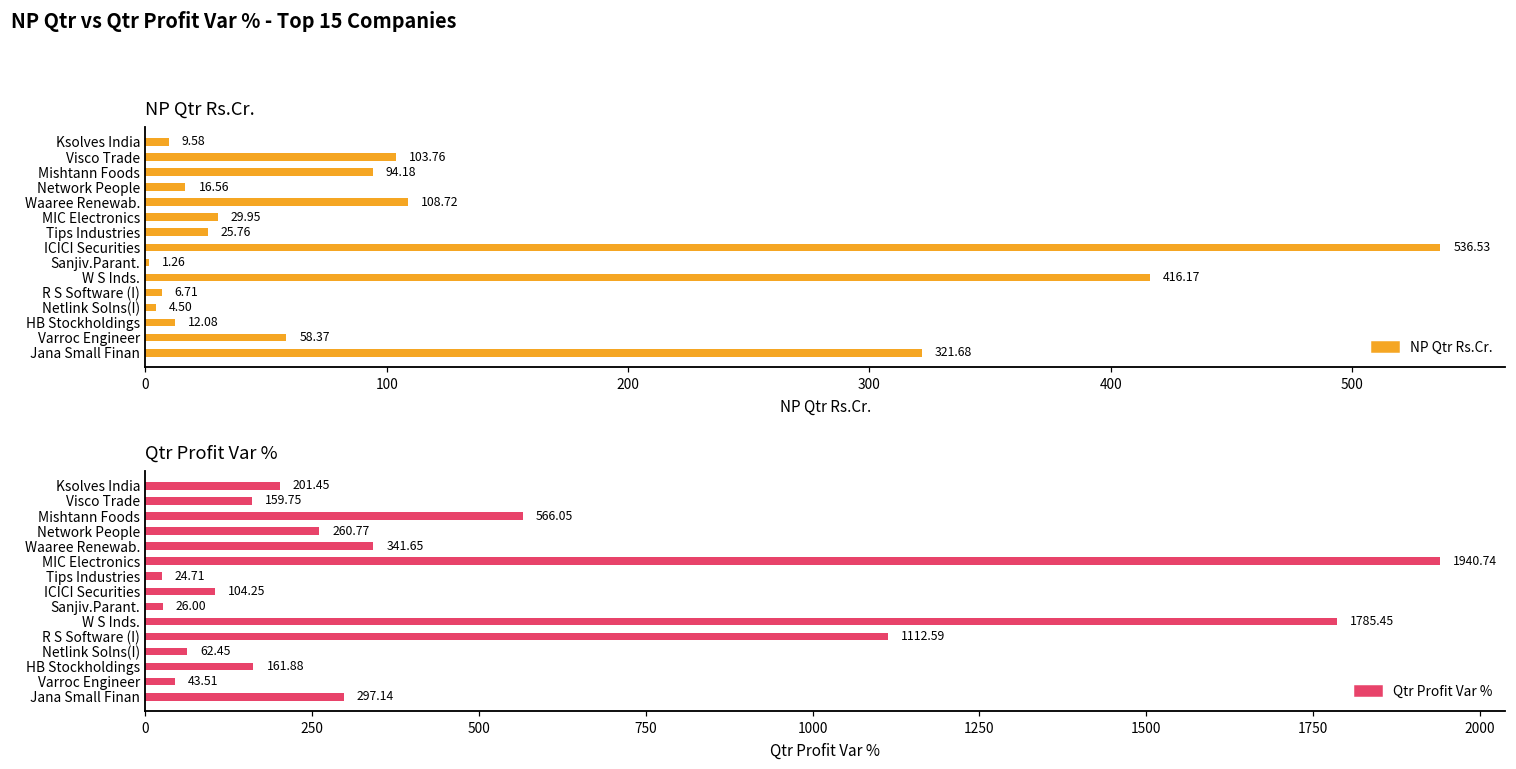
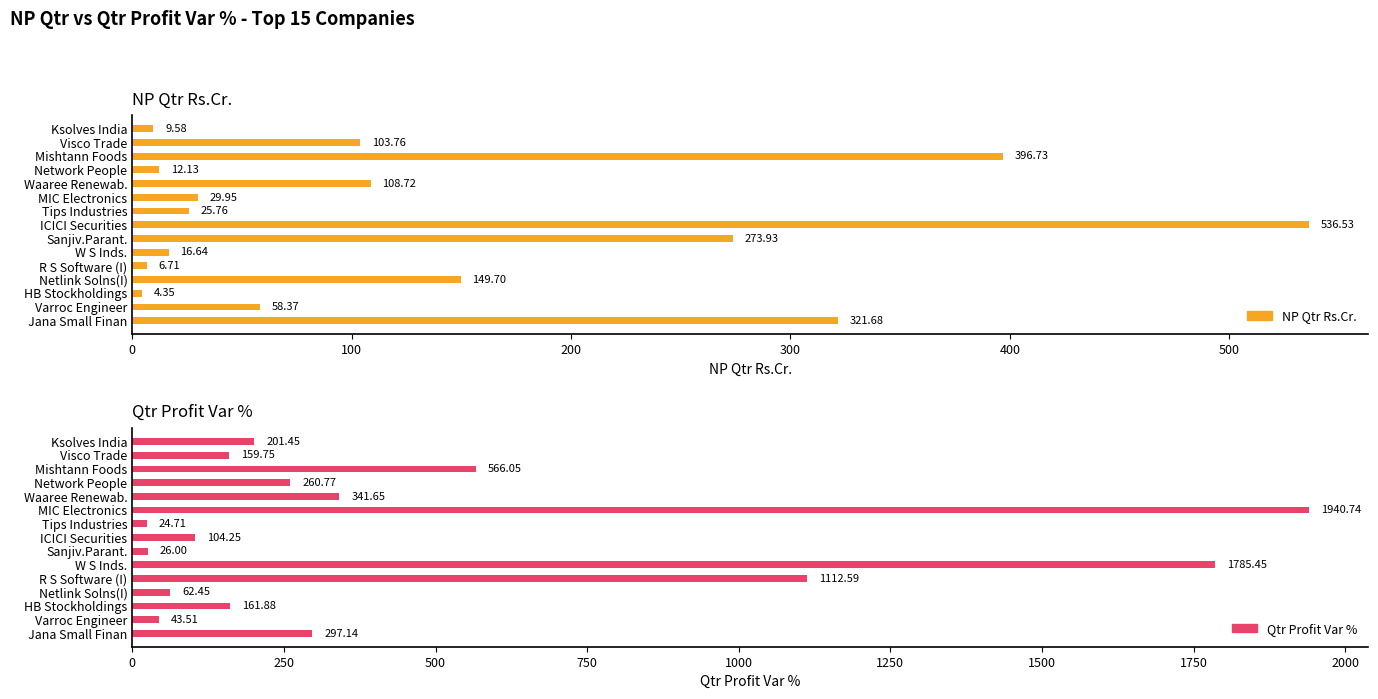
NP Qtr Rs.Cr., Mishtann Foods: 94.18 -> 396.73
NP Qtr Rs.Cr., Network People: 16.56 -> 12.13
NP Qtr Rs.Cr., Sanjiv.Parant.: 1.26 -> 273.93
NP Qtr Rs.Cr., W S Inds.: 416.17 -> 16.64
NP Qtr Rs.Cr., Netlink Solns(I): 4.50 -> 149.70
NP Qtr Rs.Cr., HB Stockholdings: 12.08 -> 4.35
